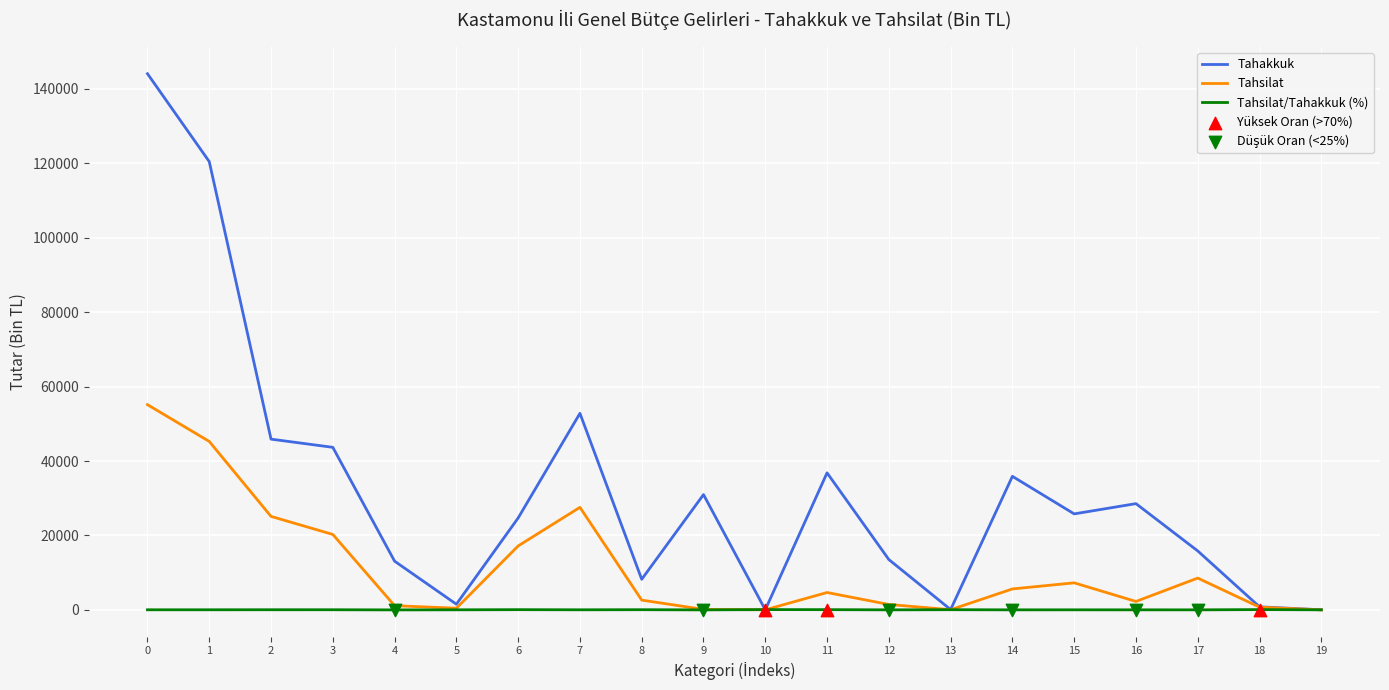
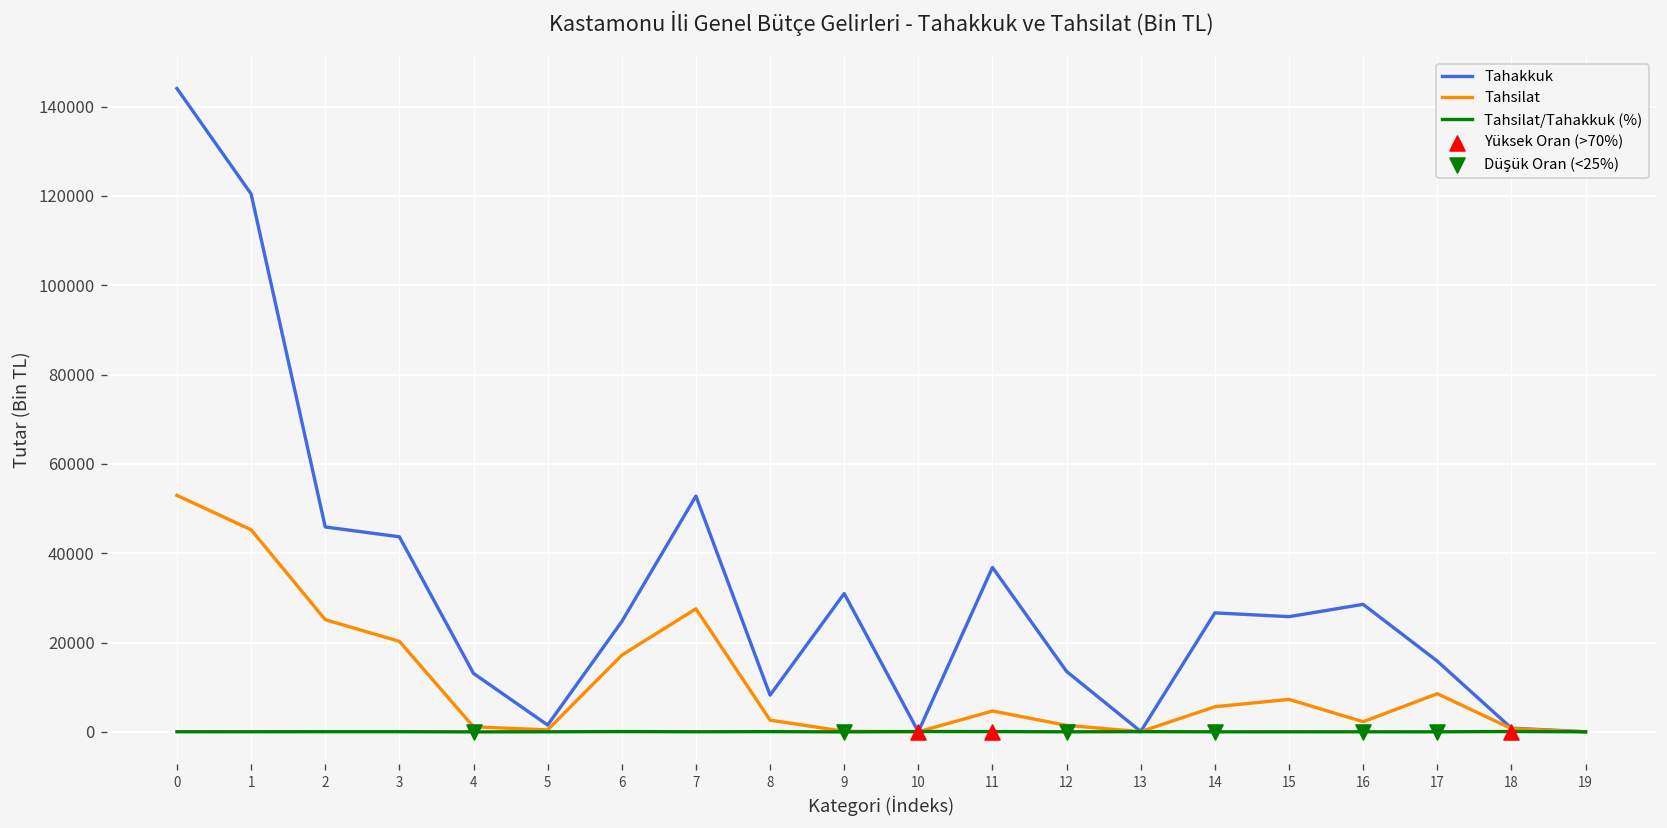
Tahsilat, 0: 55000 -> 53000
Tahakkuk, 14: 36000 -> 27000
